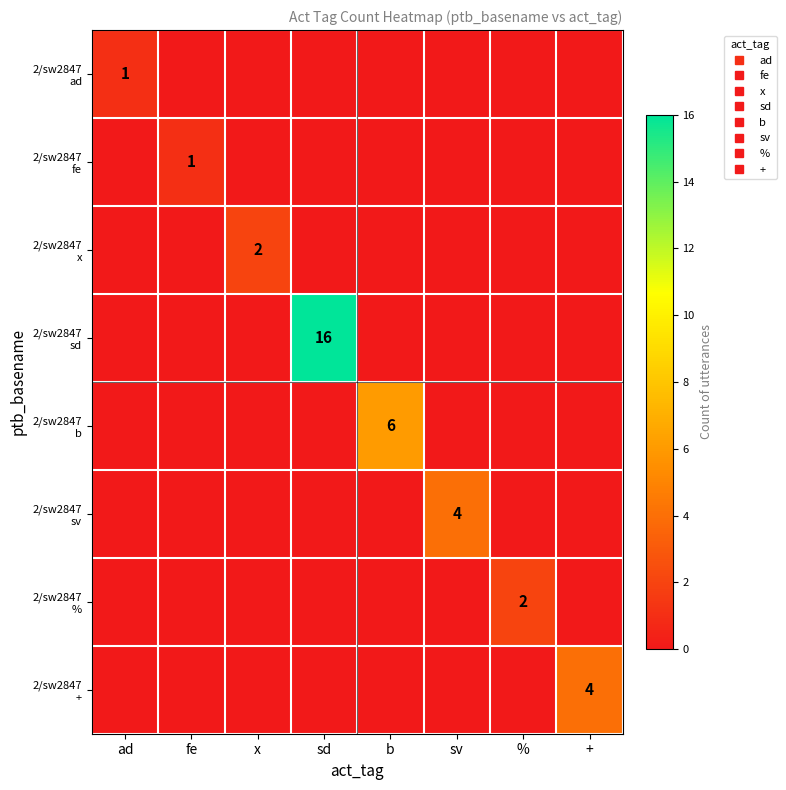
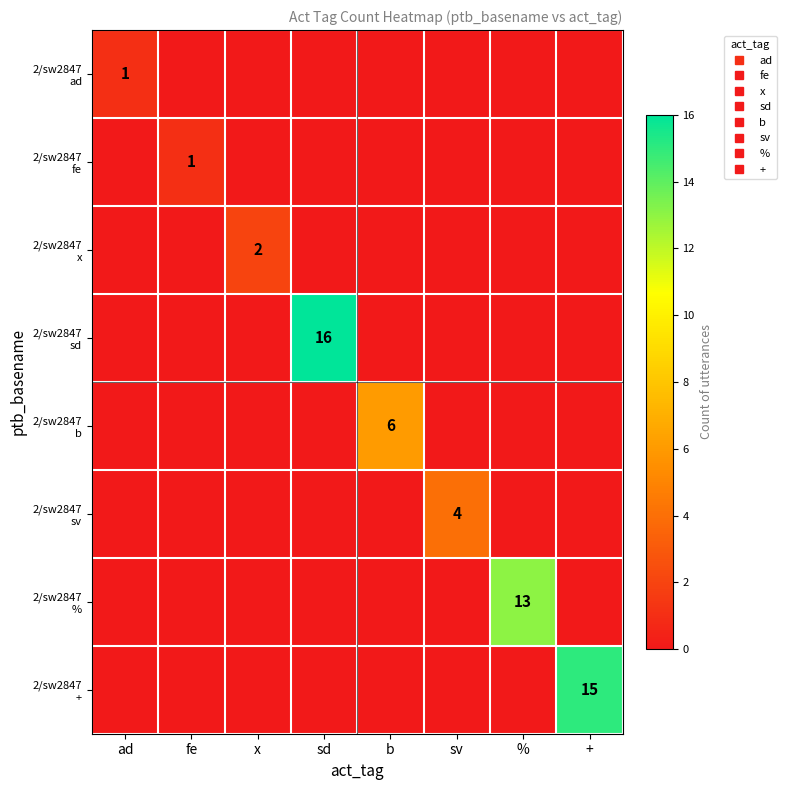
2/sw2847 %, %: 2 -> 13
2/sw2847 +, +: 4 -> 15
